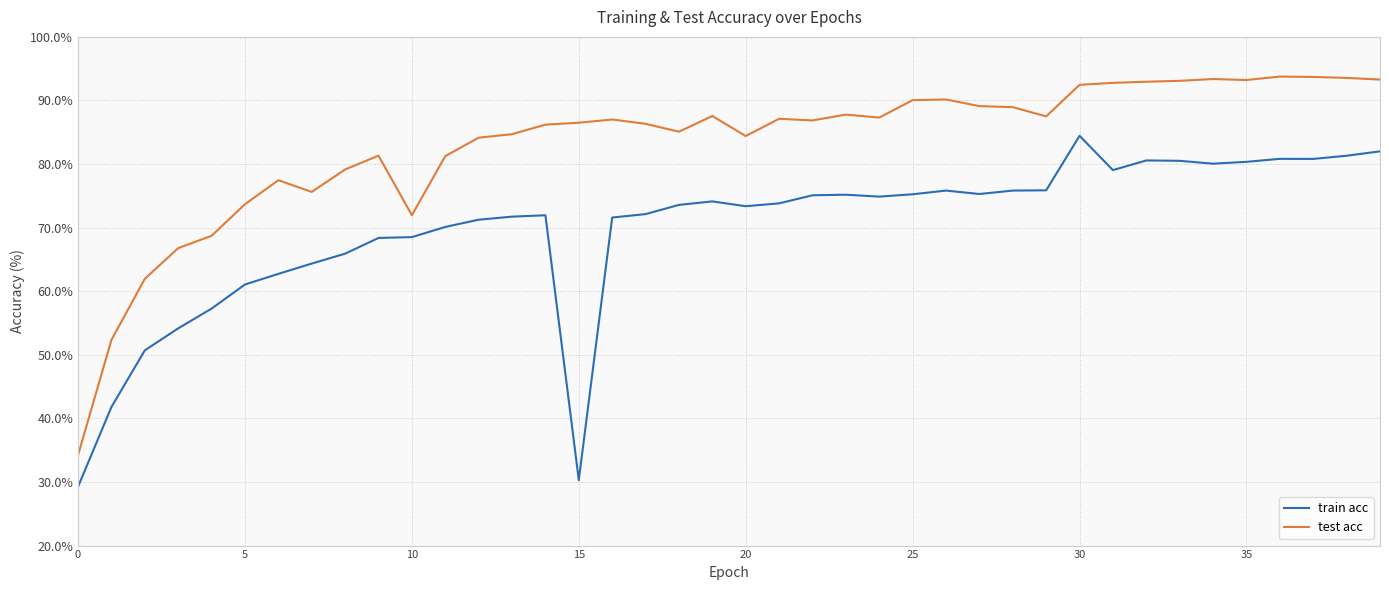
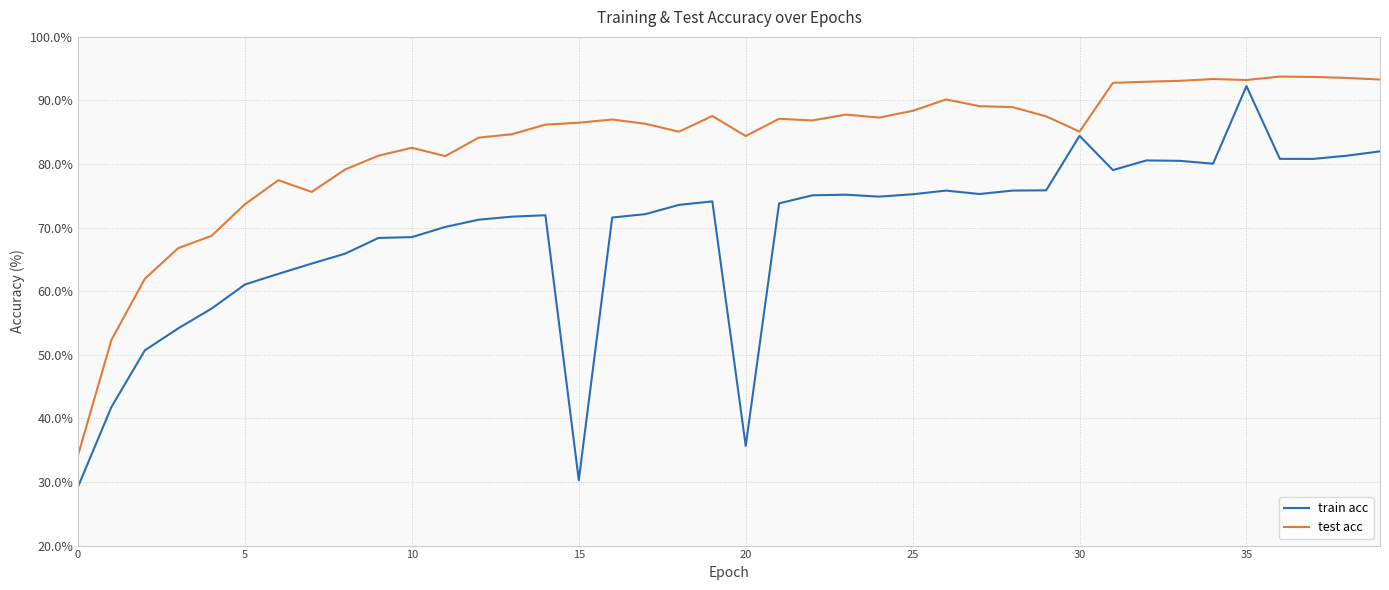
test acc, 10: 72% -> 83%
train acc, 20: 73% -> 36%
test acc, 25: 90% -> 88%
test acc, 30: 92% -> 85%
train acc, 35: 80% -> 92%
